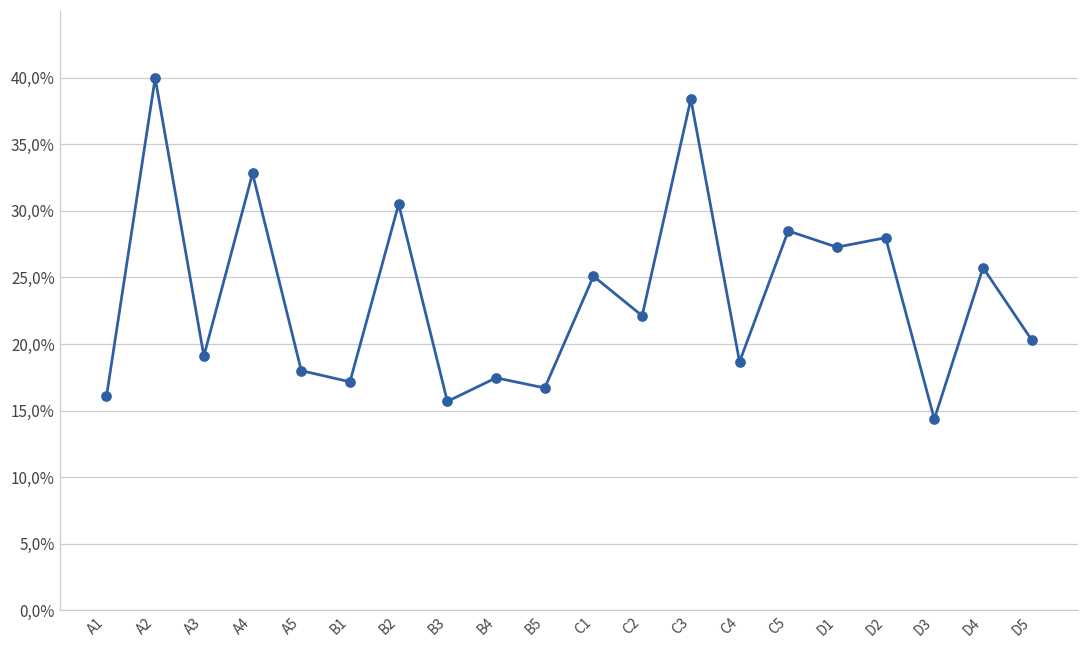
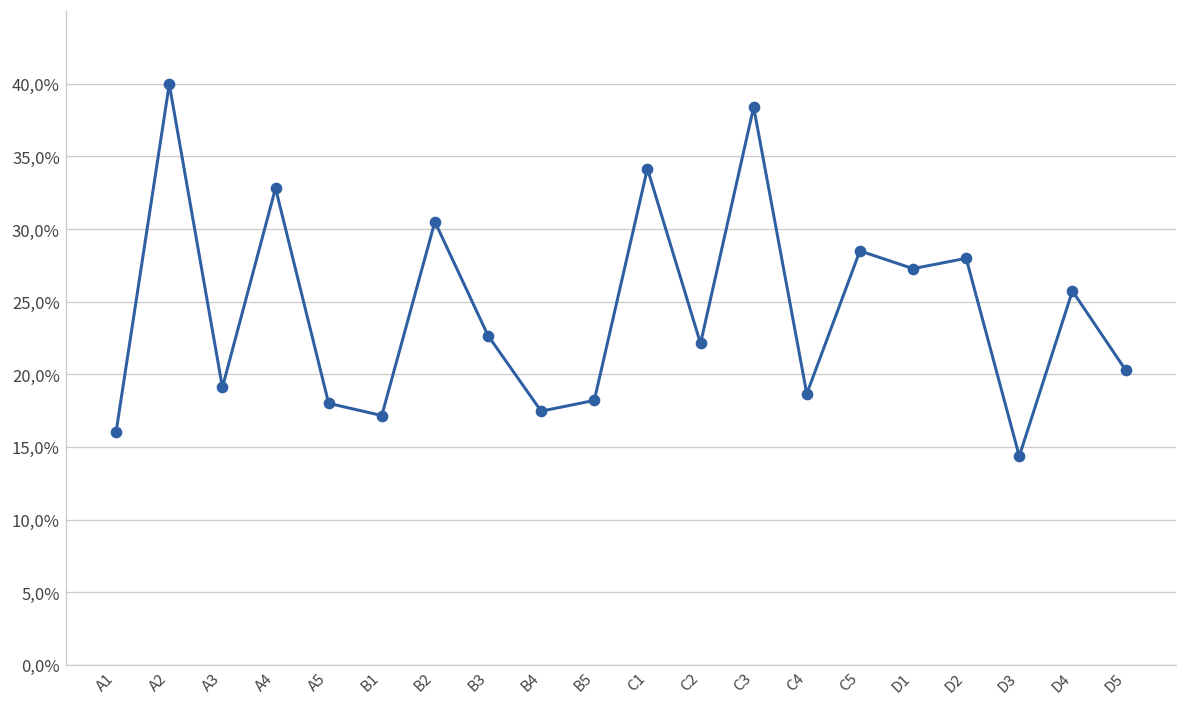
B3: 157% -> 227%
B5: 167% -> 182%
C1: 251% -> 342%
